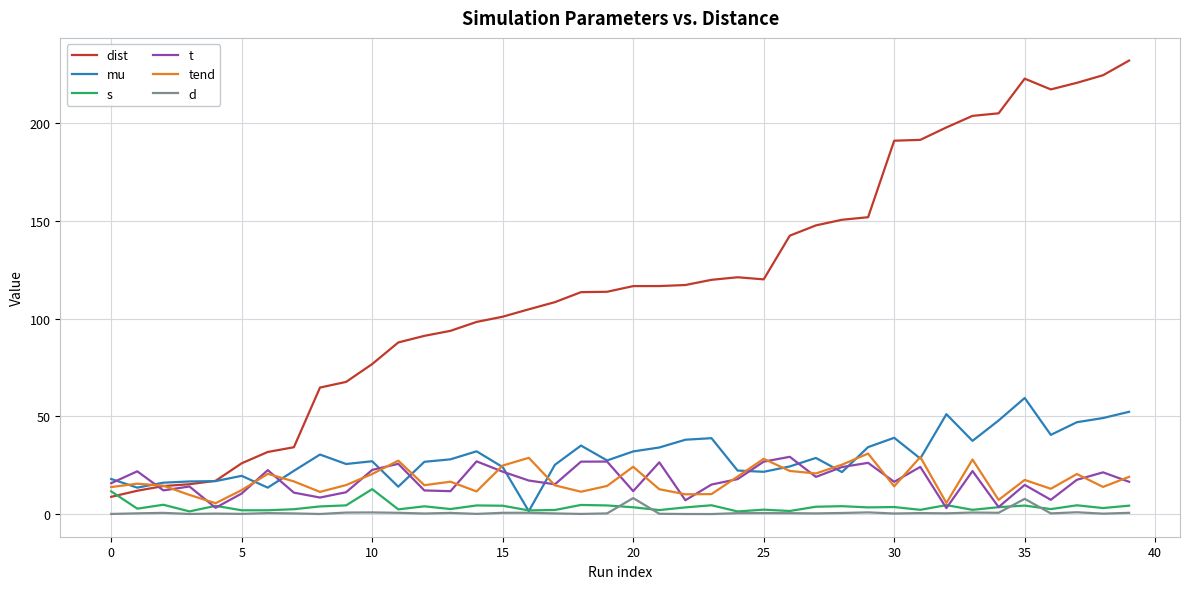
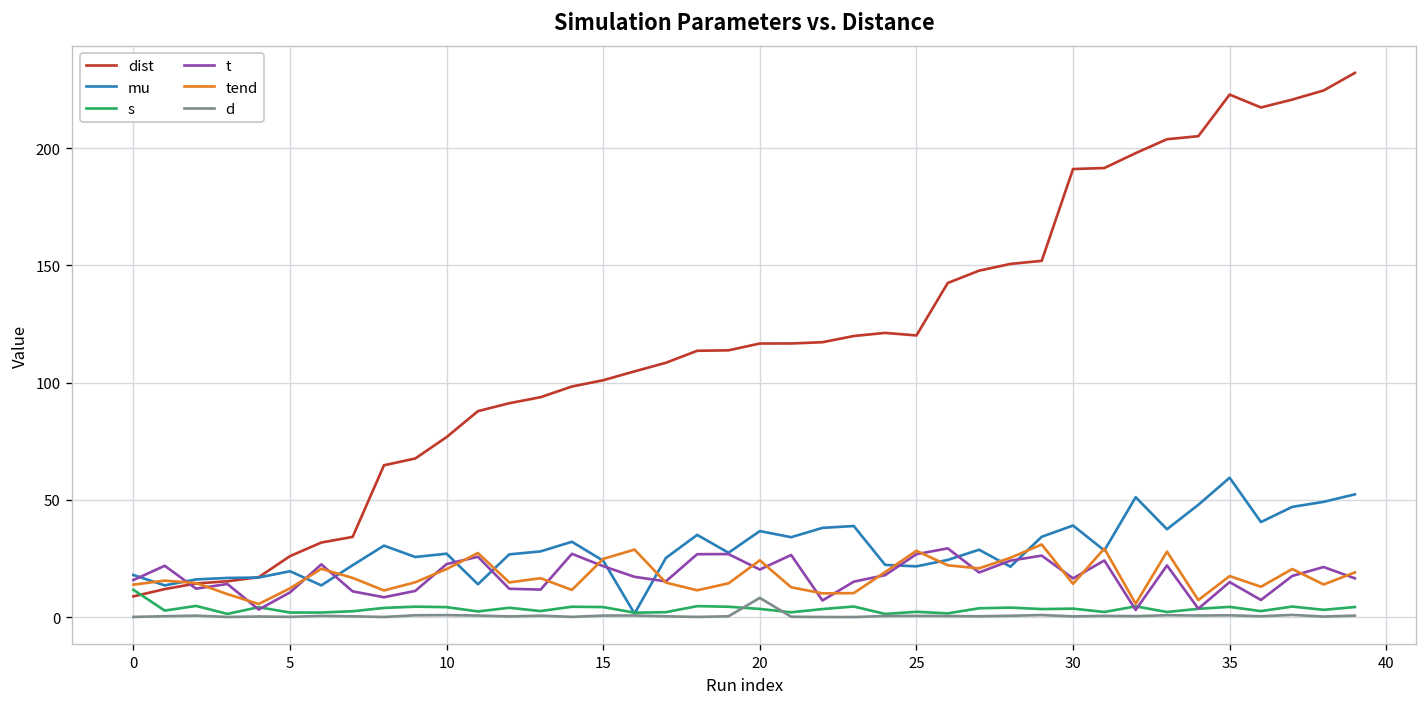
s, 10: 13 -> 4
mu, 20: 32 -> 37
t, 20: 12 -> 20
d, 35: 8 -> 1
